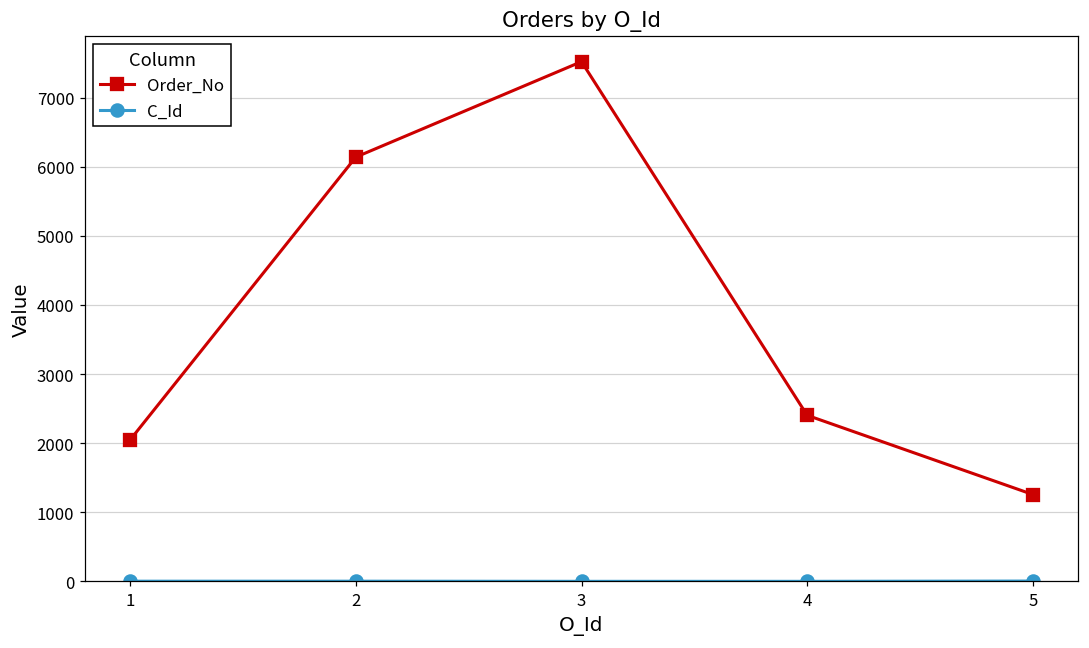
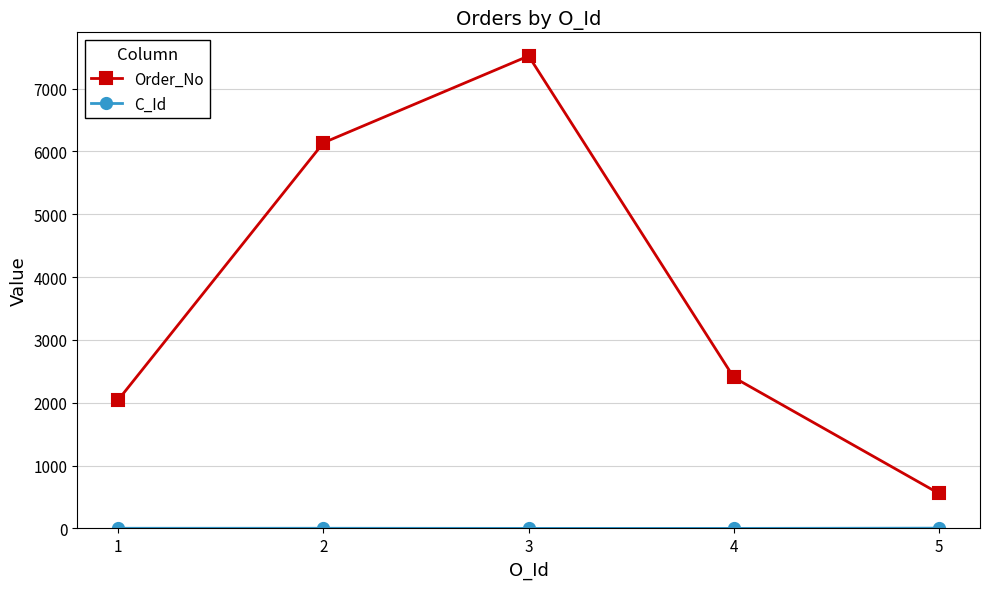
Order_No, 5: 1300 -> 600
